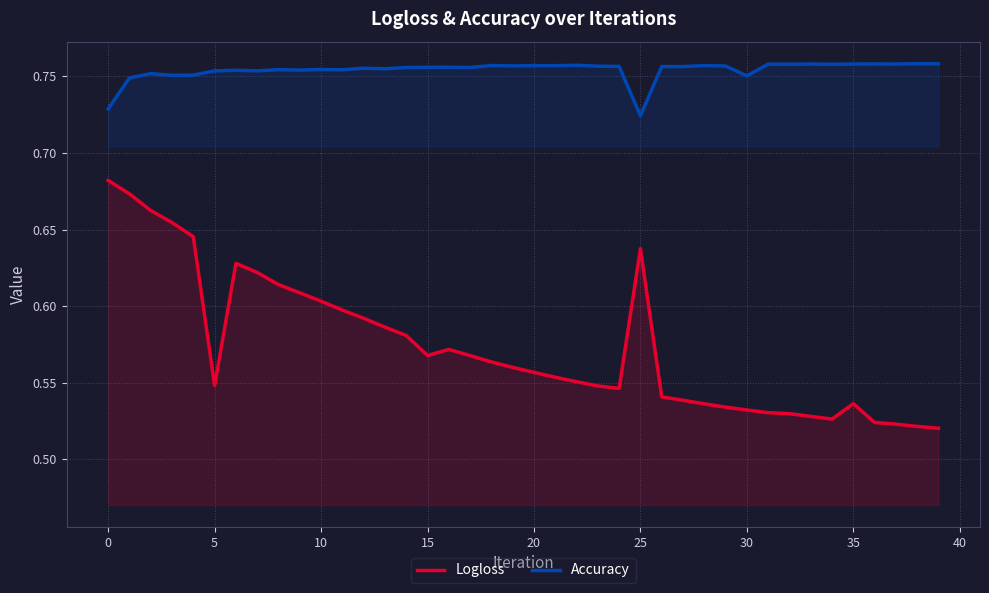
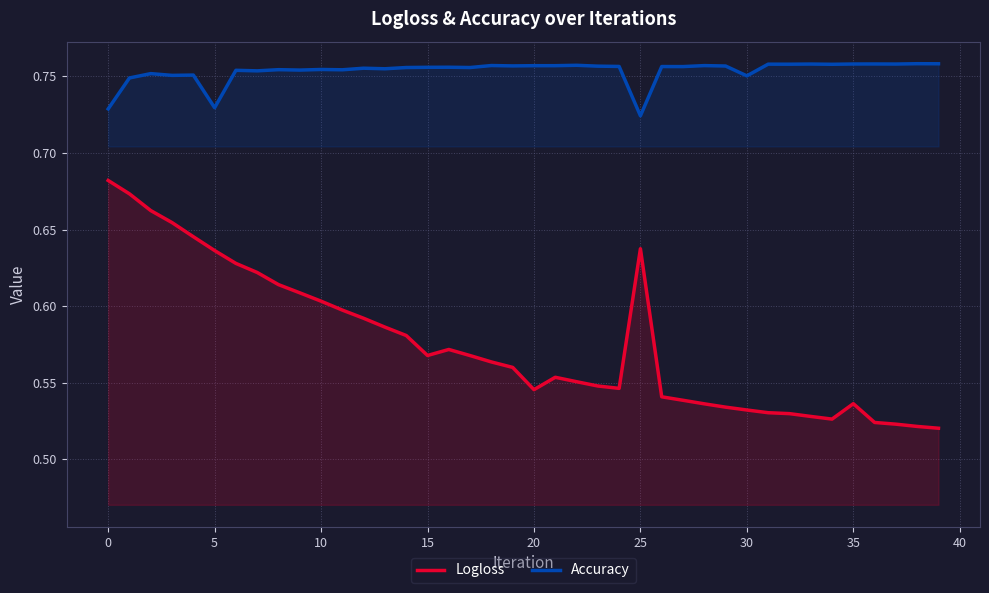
Logloss, 5: 0.548 -> 0.636
Accuracy, 5: 0.754 -> 0.730
Logloss, 20: 0.557 -> 0.545
